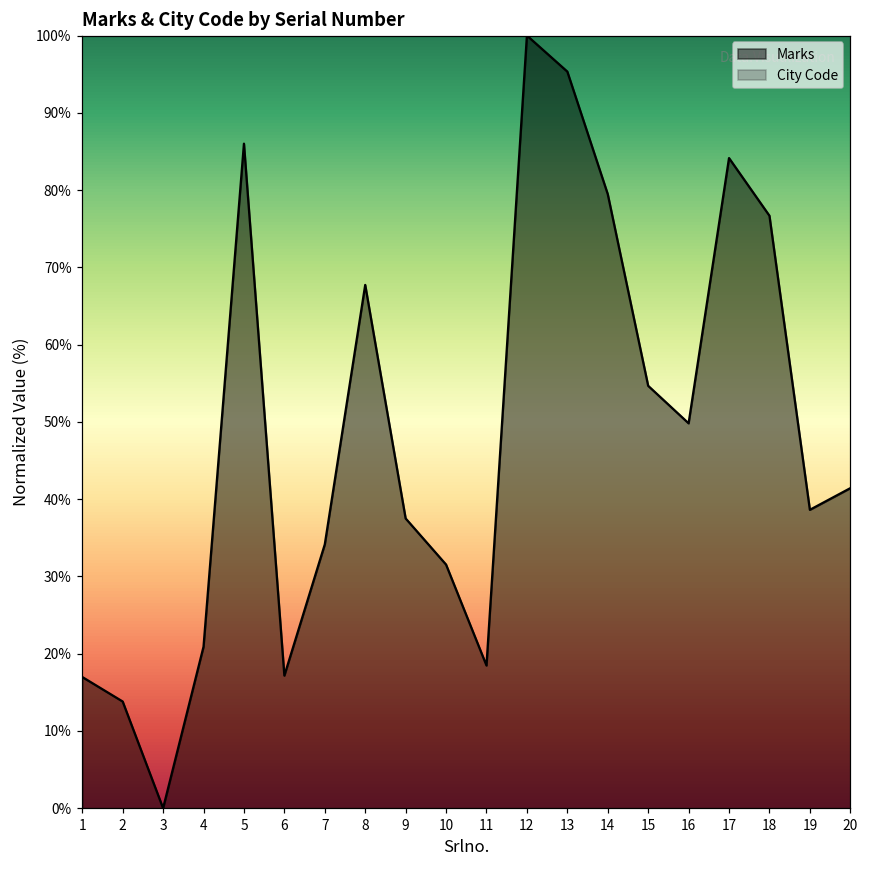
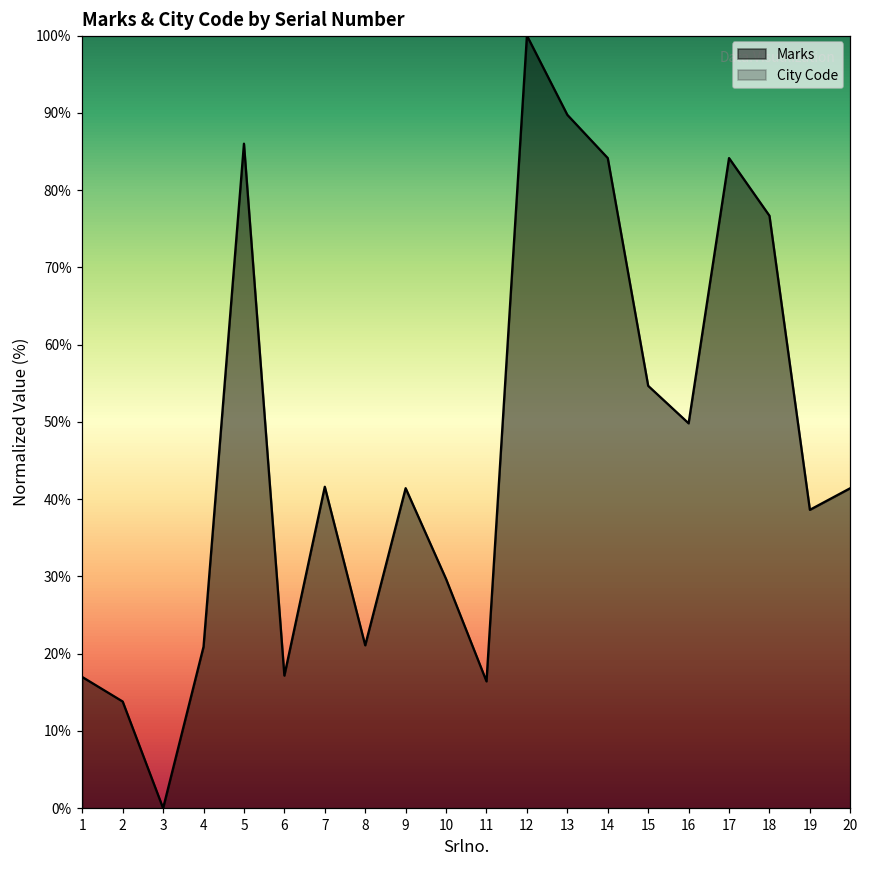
7: 34% -> 42%
8: 68% -> 21%
9: 38% -> 41%
10: 32% -> 30%
11: 18% -> 16%
13: 95% -> 90%
14: 79% -> 84%
